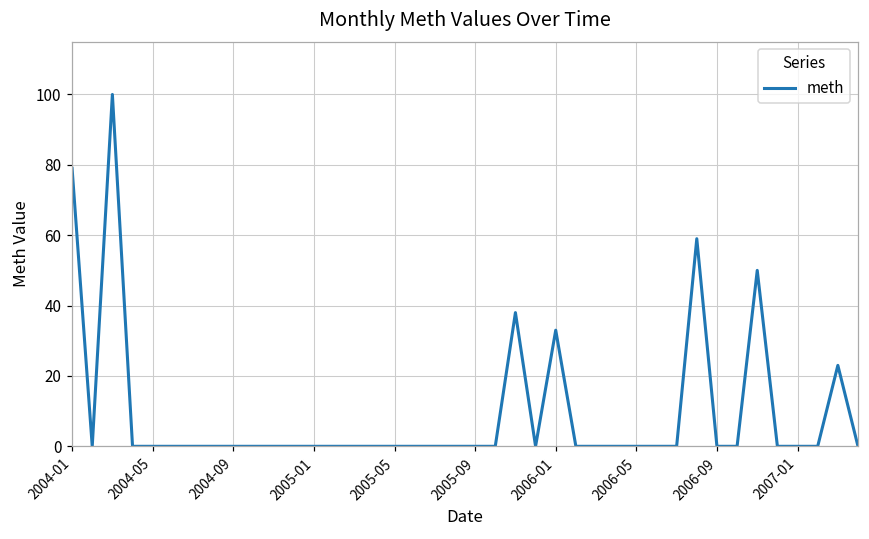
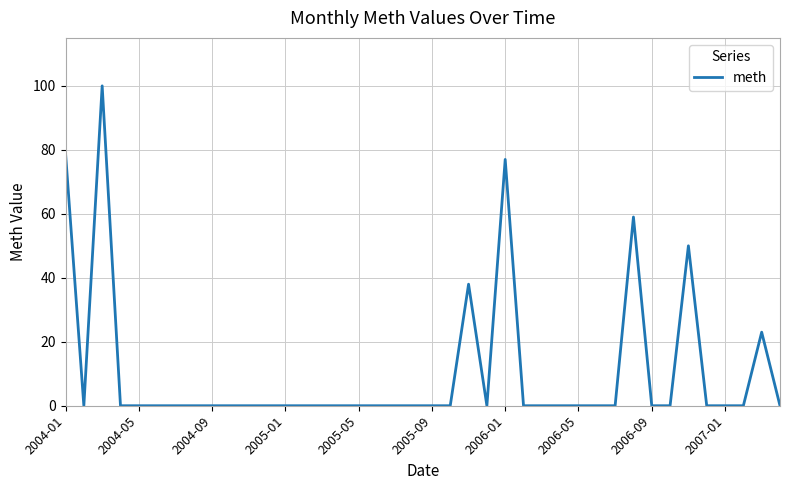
2006-01: 33 -> 77
